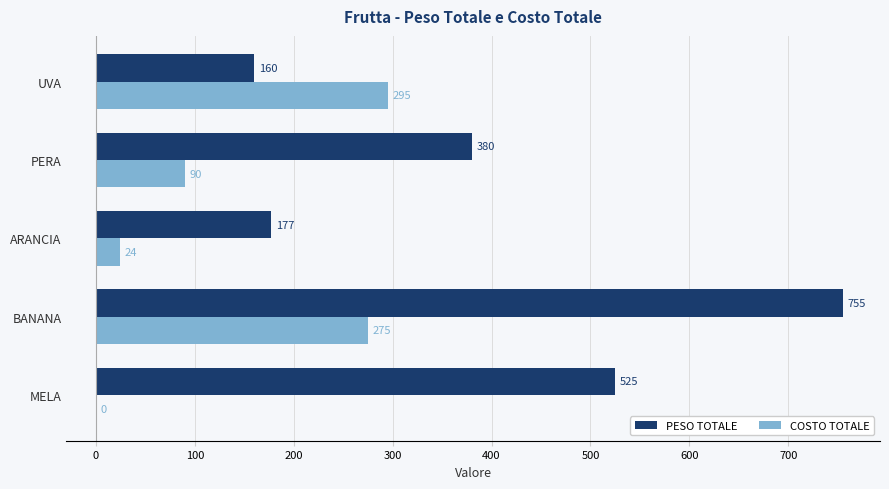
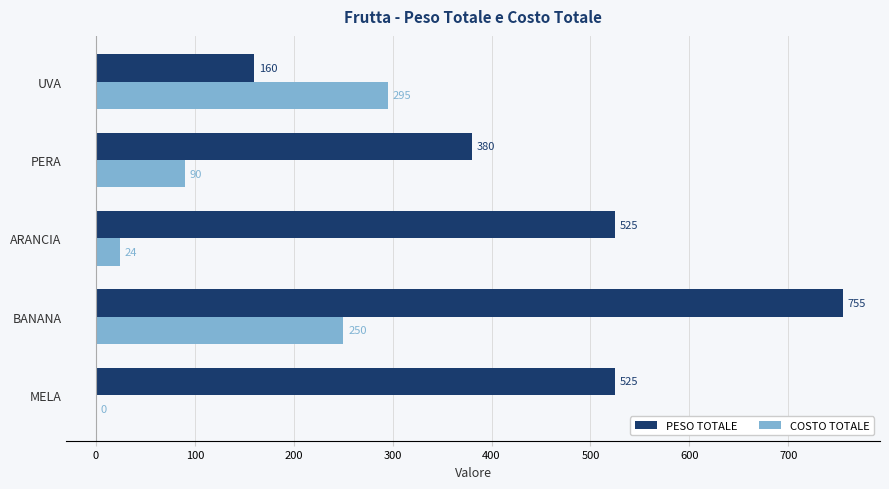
PESO TOTALE, ARANCIA: 177 -> 525
COSTO TOTALE, BANANA: 275 -> 250
